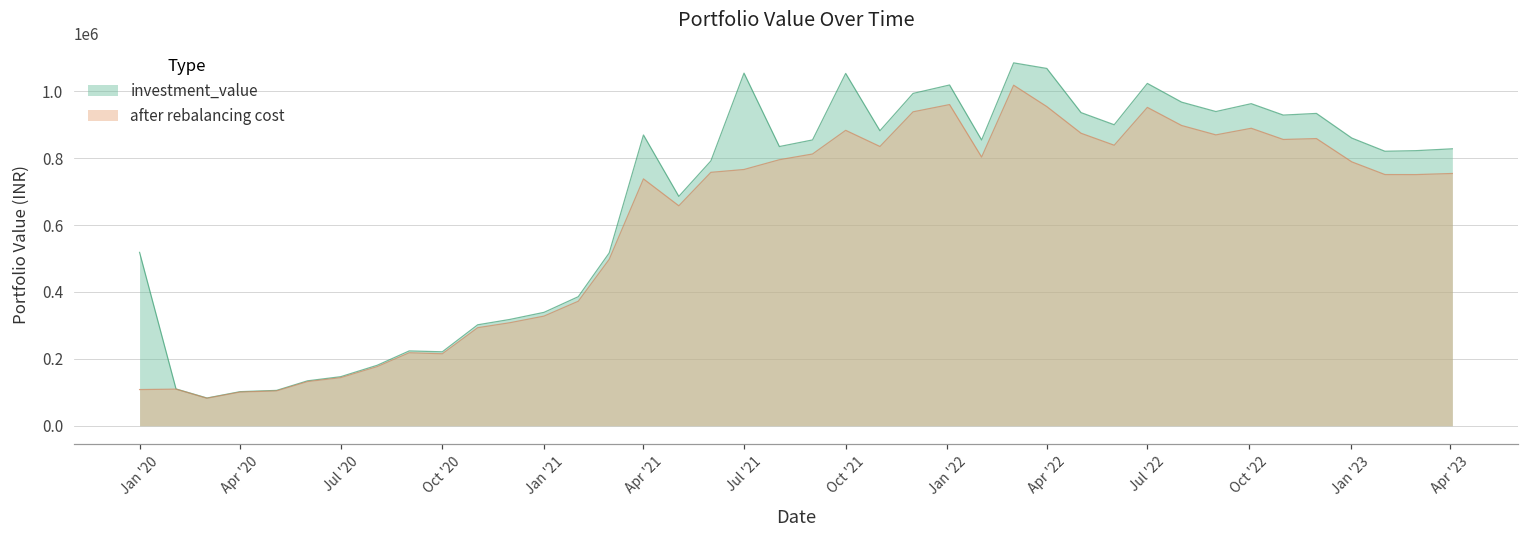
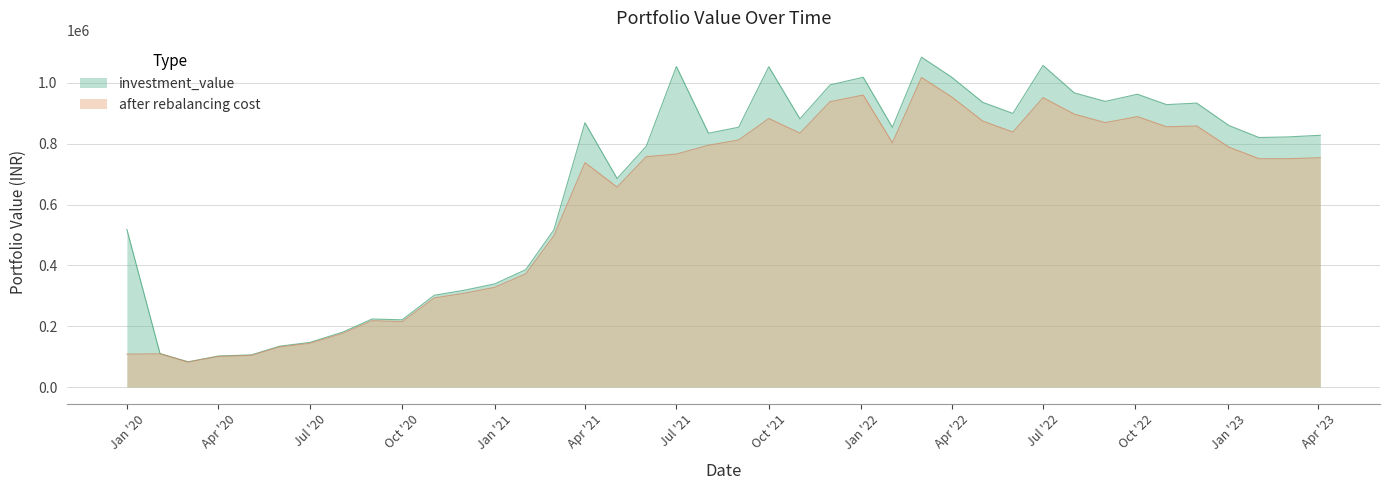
investment_value, Apr '22: 1070000 -> 1020000
investment_value, Jul '22: 1020000 -> 1060000
